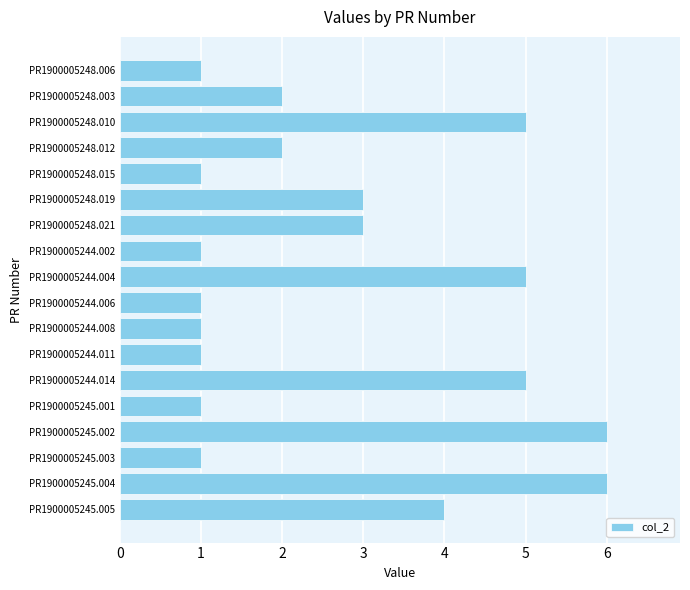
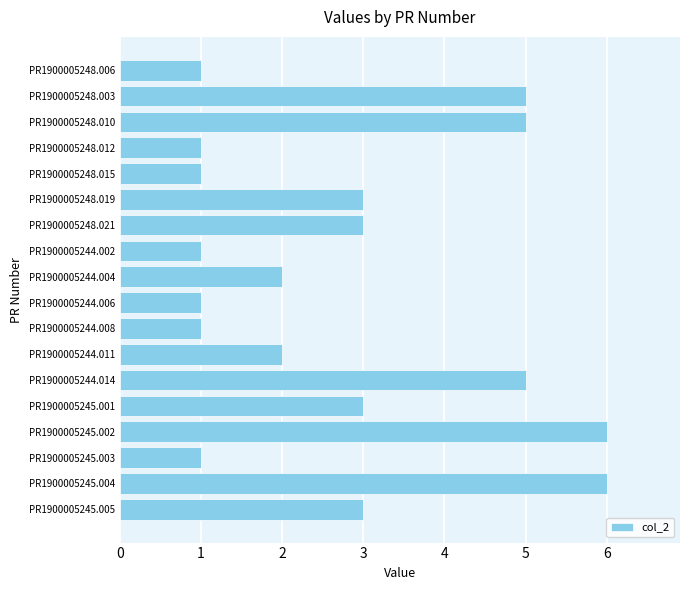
PR1900005248.003: 2 -> 5
PR1900005248.012: 2 -> 1
PR1900005244.004: 5 -> 2
PR1900005244.011: 1 -> 2
PR1900005245.001: 1 -> 3
PR1900005245.005: 4 -> 3
